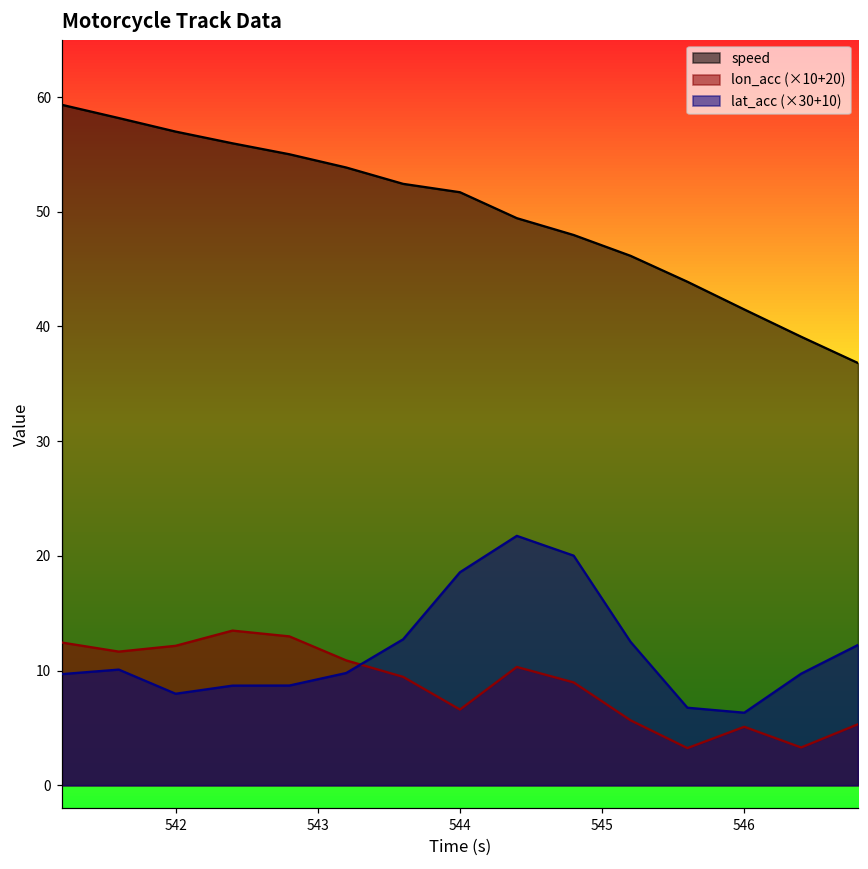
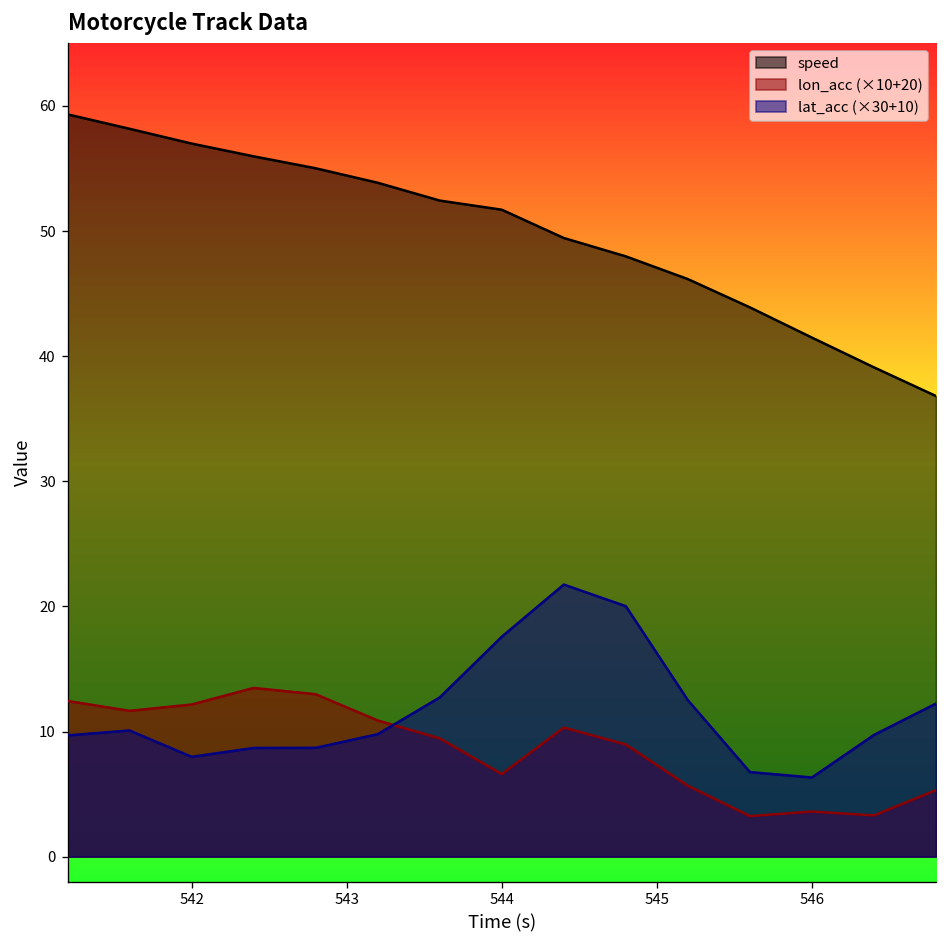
lat_acc (×30+10), 544: 18.6 -> 17.6
lon_acc (×10+20), 546: 5.1 -> 3.6
